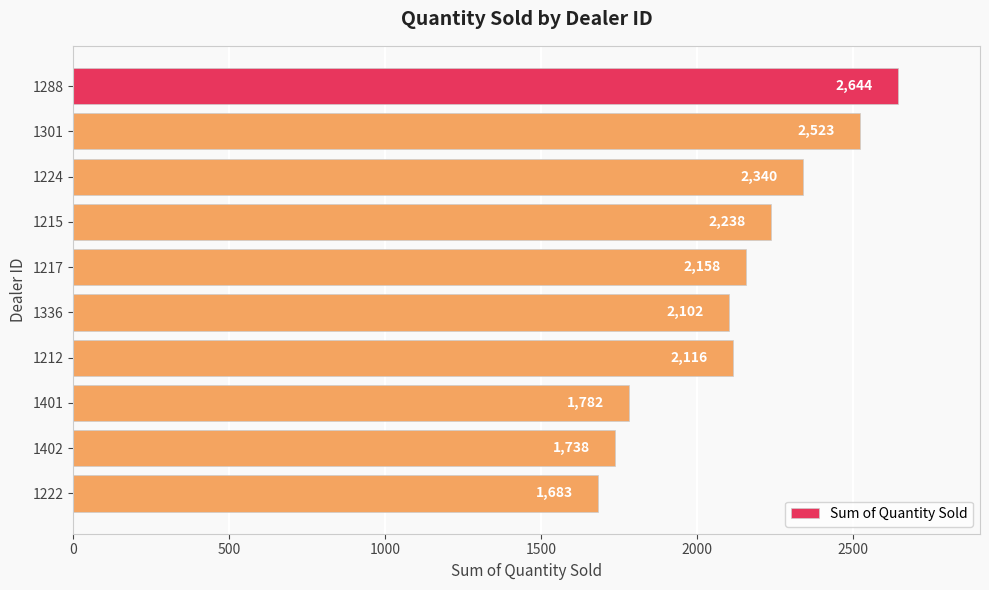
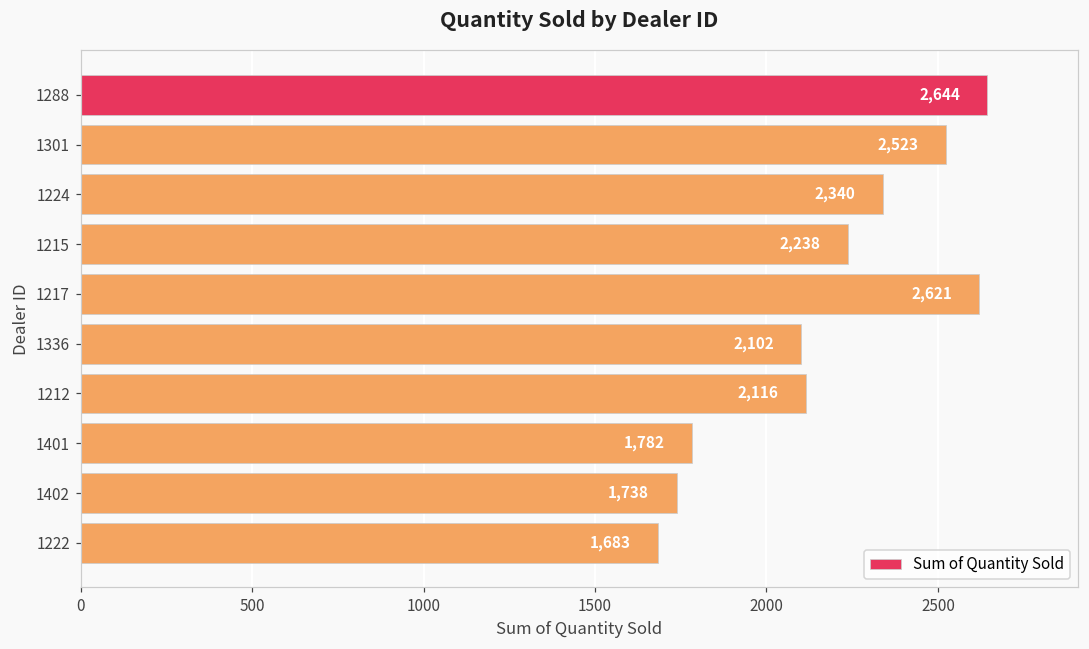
1217: 2,158 -> 2,621
